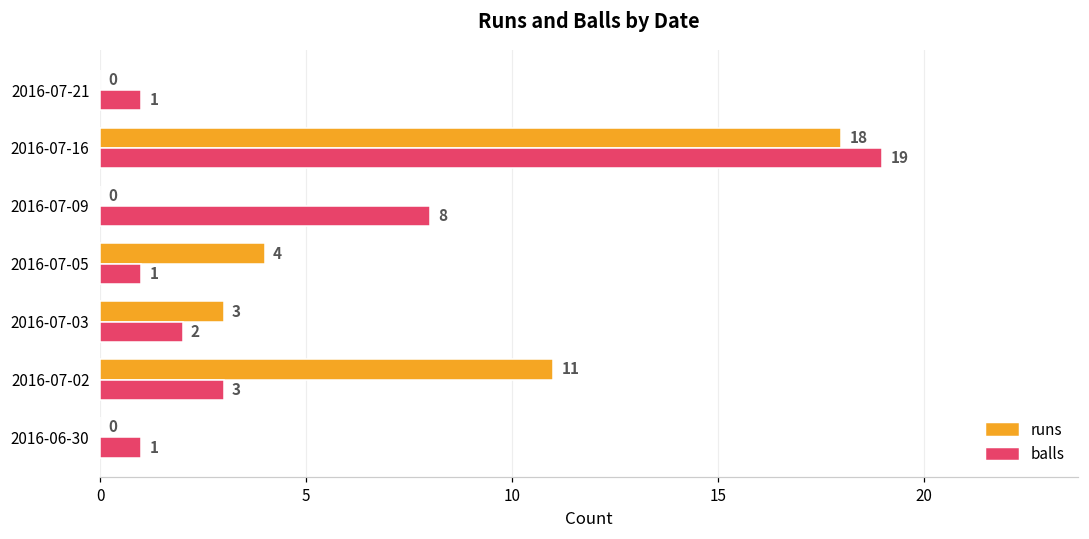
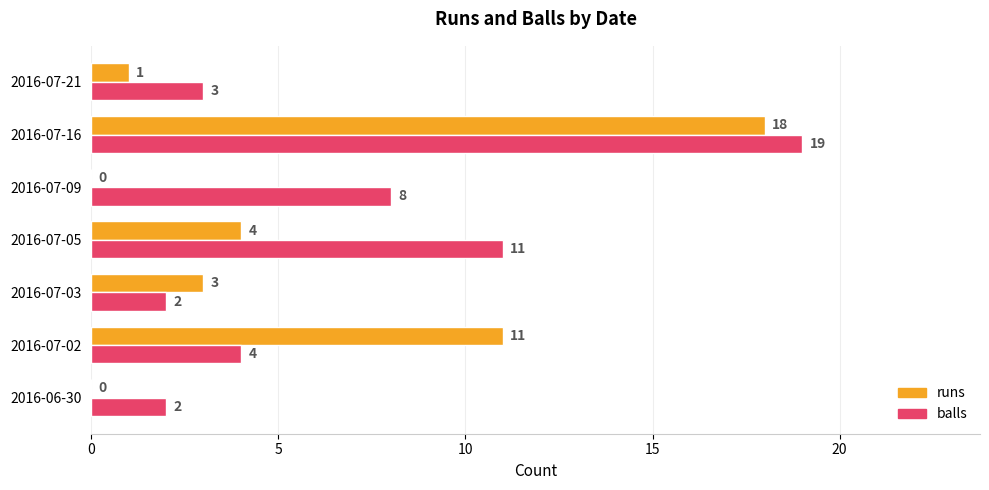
runs, 2016-07-21: 0 -> 1
balls, 2016-07-21: 1 -> 3
balls, 2016-07-05: 1 -> 11
balls, 2016-07-02: 3 -> 4
balls, 2016-06-30: 1 -> 2
